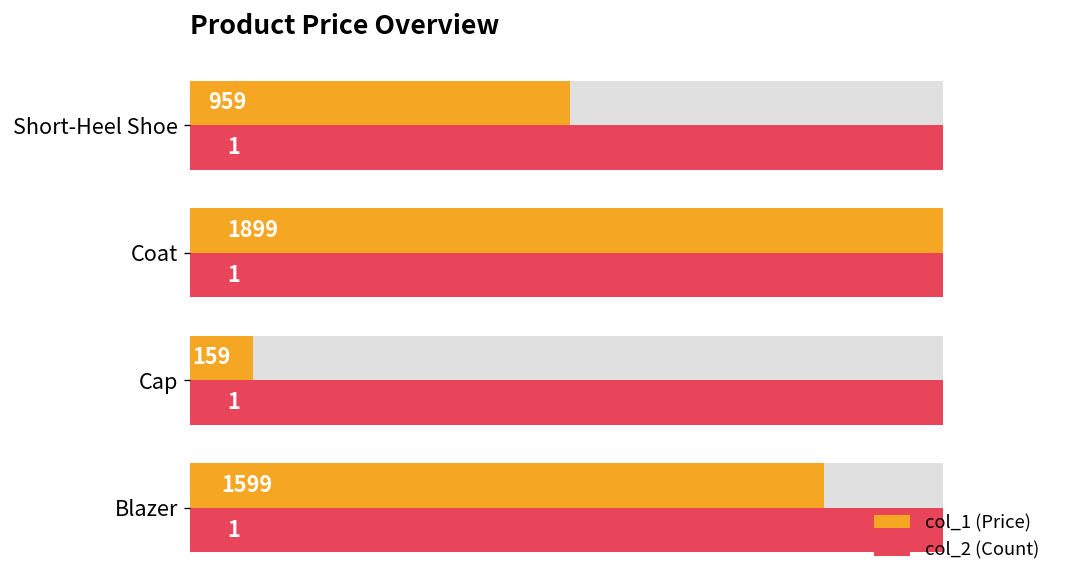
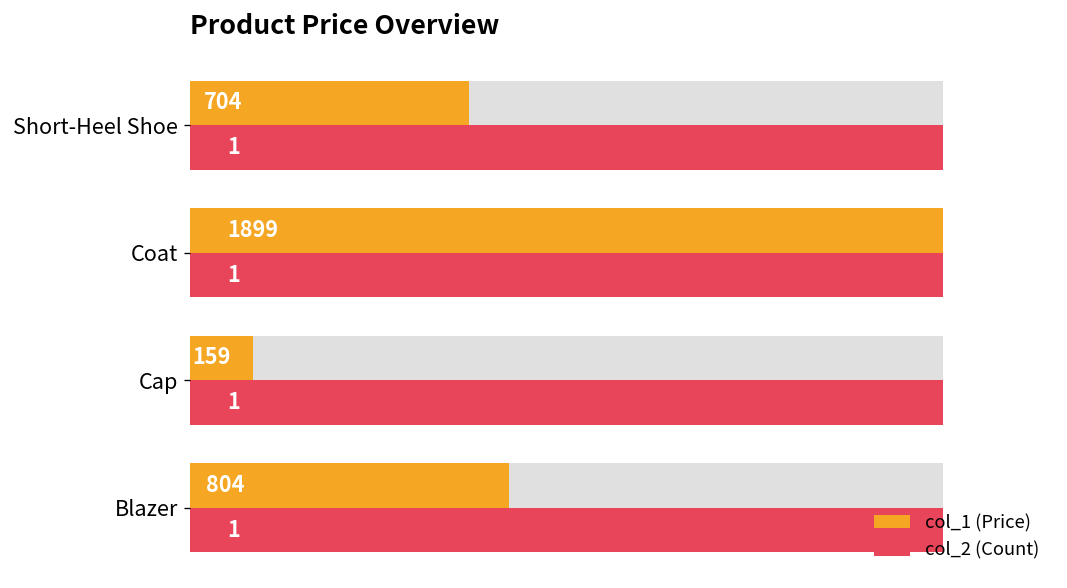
col_1 (Price), Short-Heel Shoe: 959 -> 704
col_1 (Price), Blazer: 1599 -> 804
